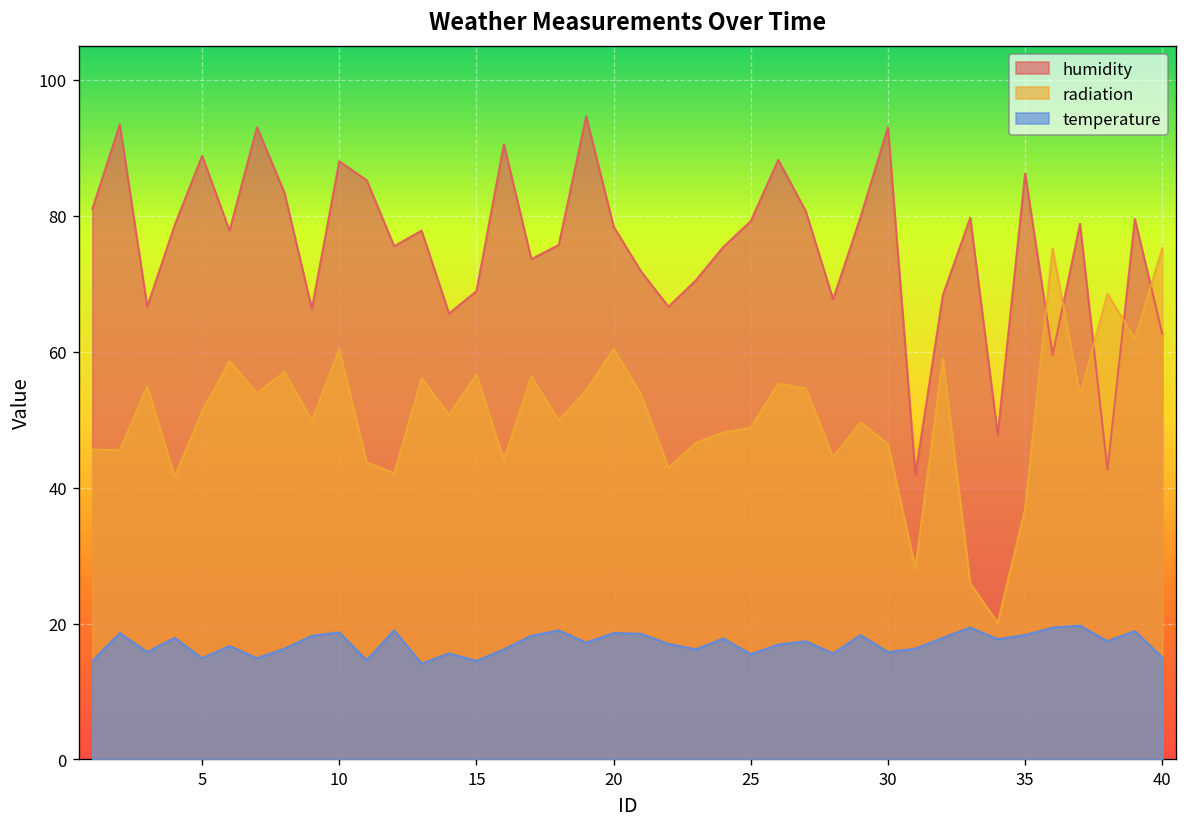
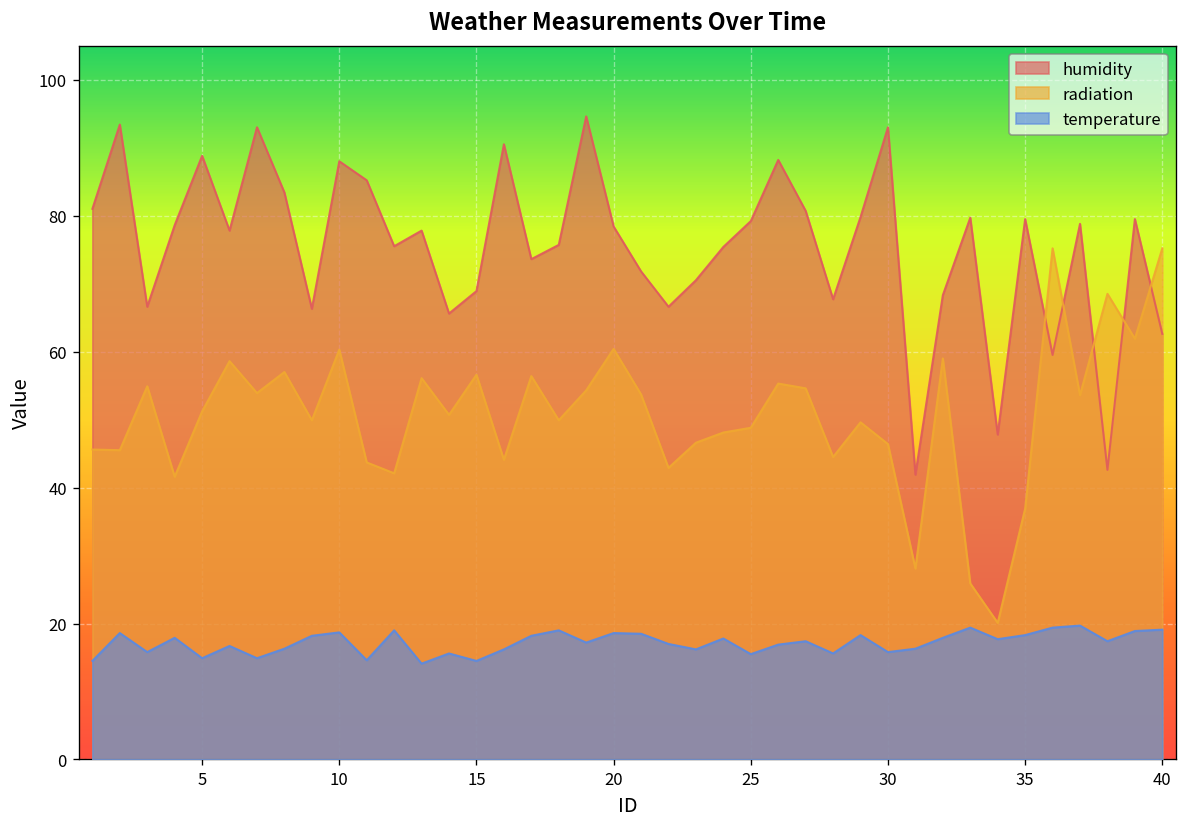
humidity, 35: 86 -> 80
temperature, 40: 15 -> 19
